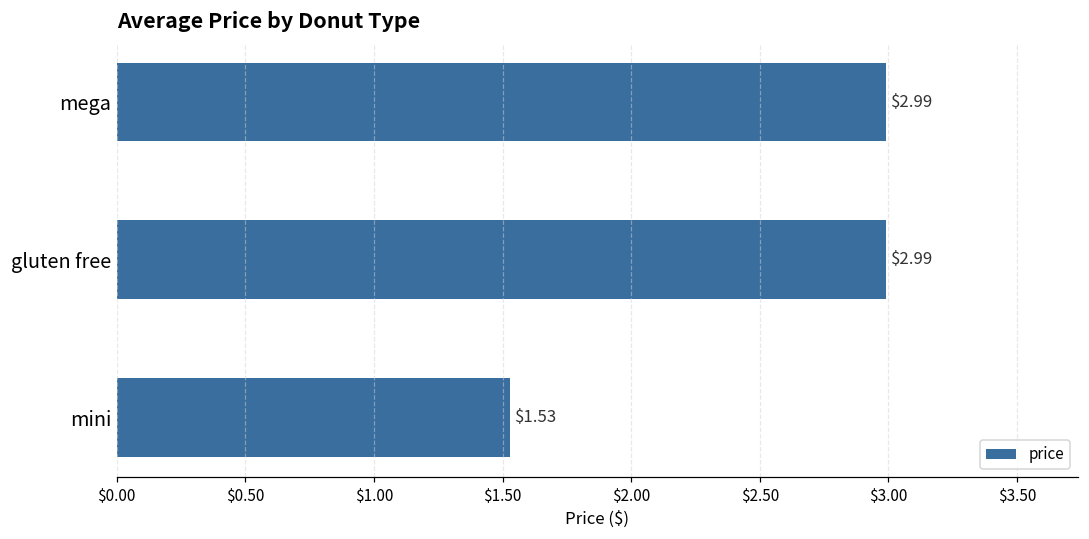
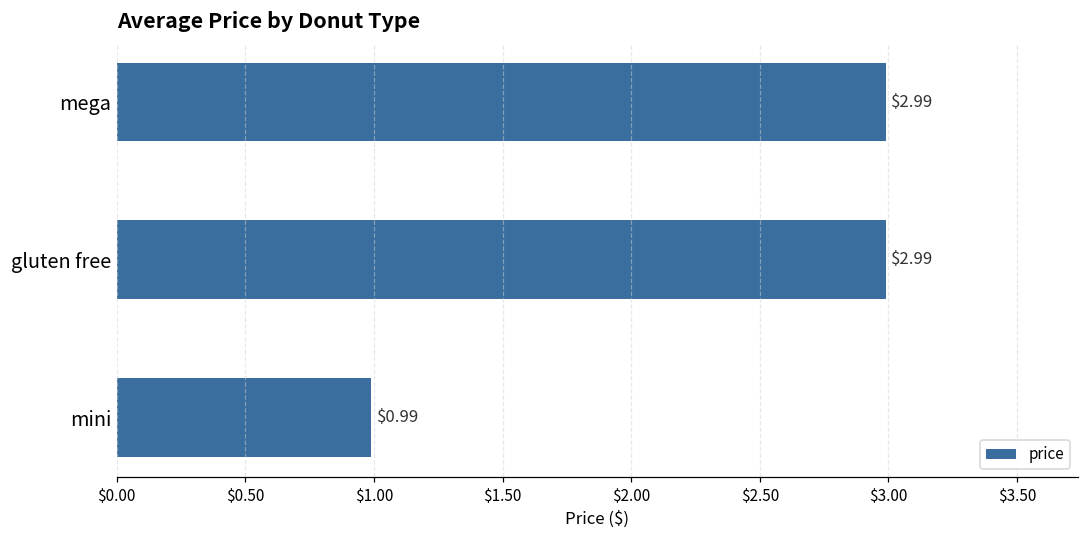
mini: $1.53 -> $0.99
